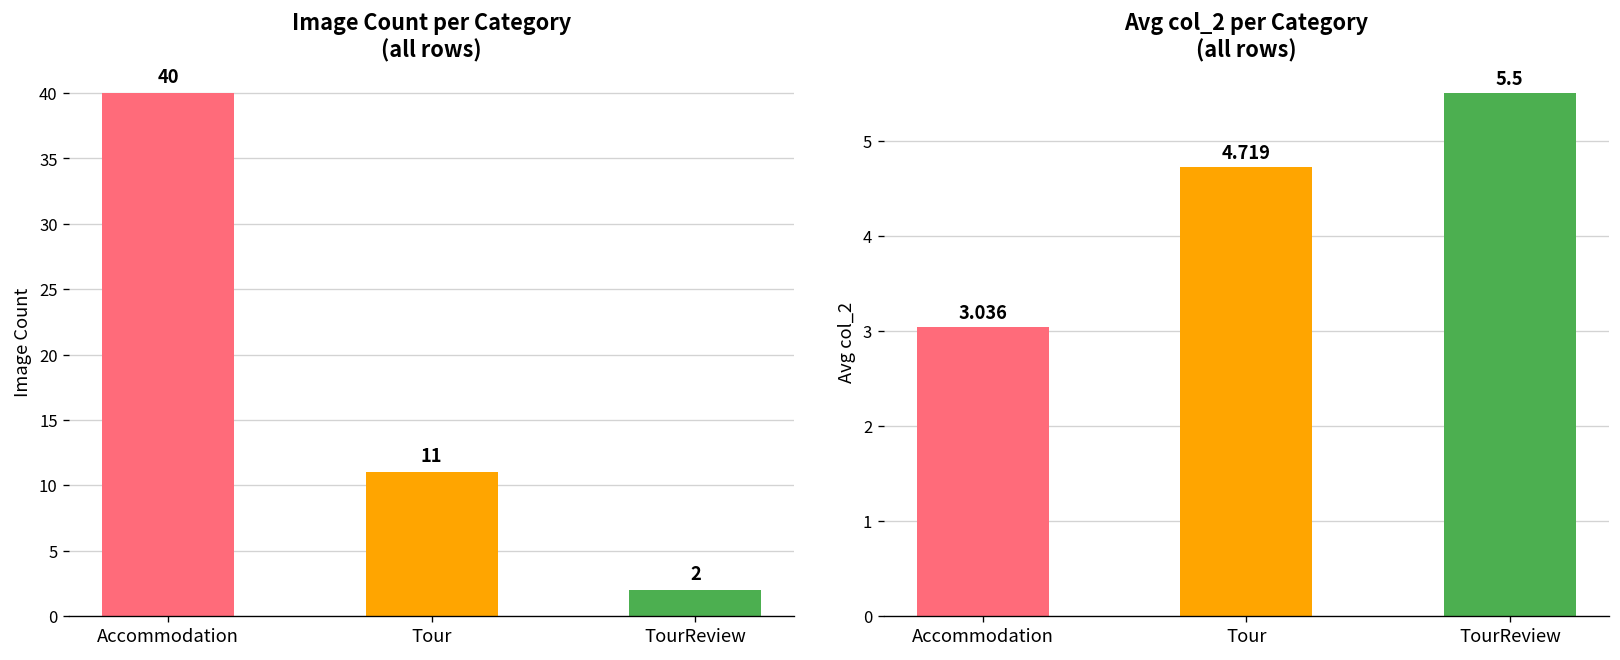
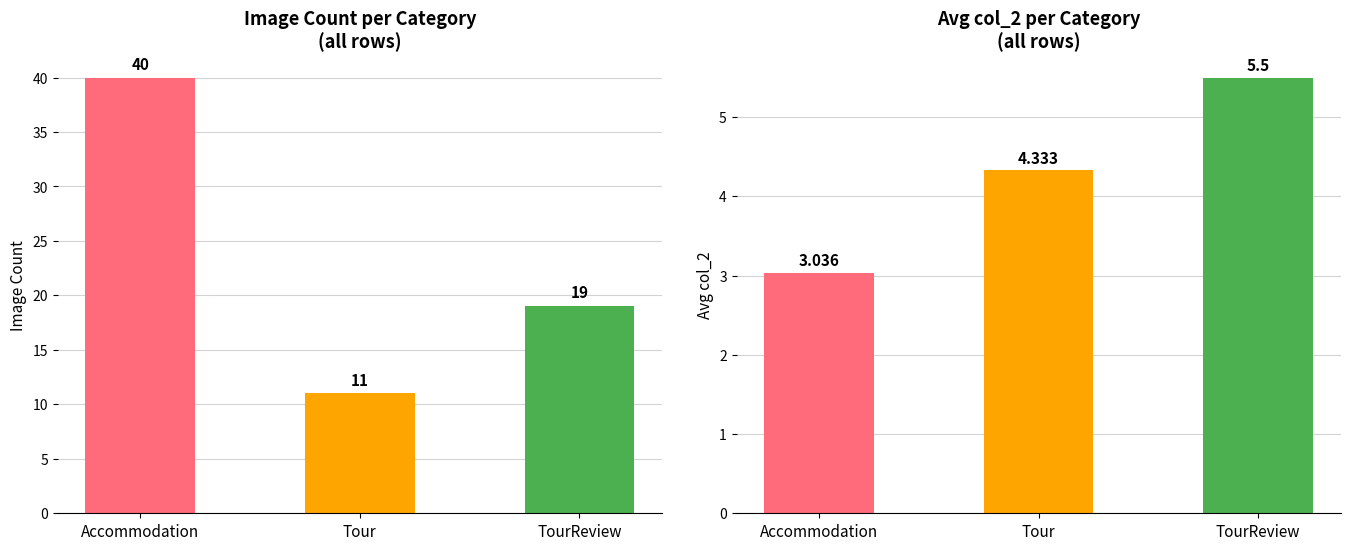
Image Count per Category (all rows), TourReview: 2 -> 19
Avg col_2 per Category (all rows), Tour: 4.719 -> 4.333
